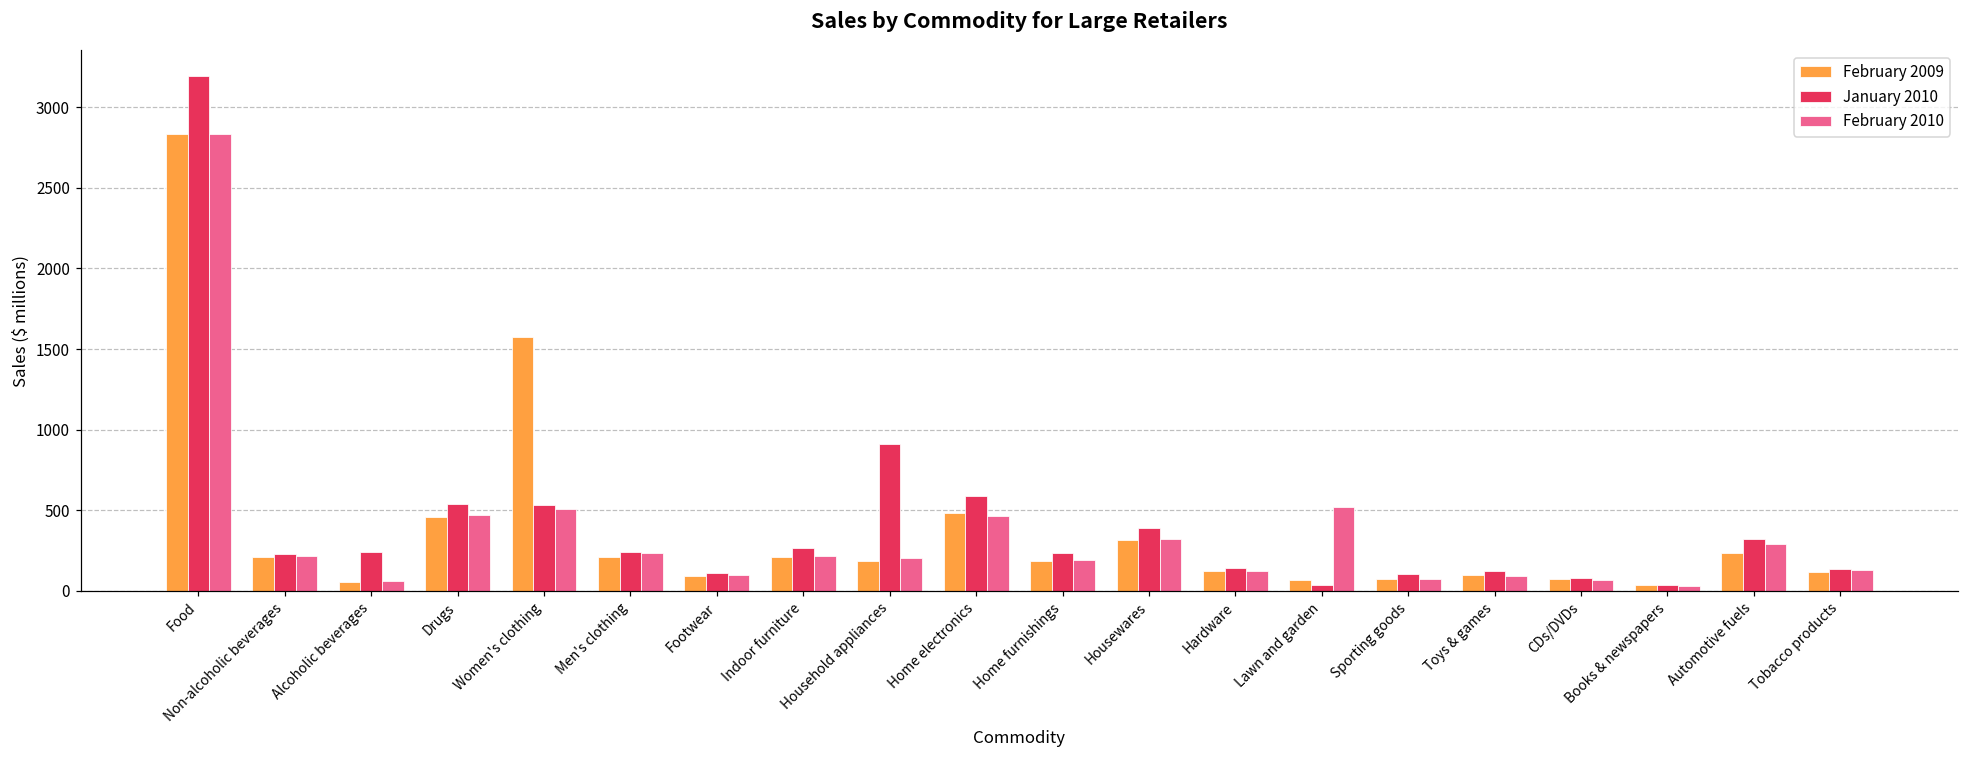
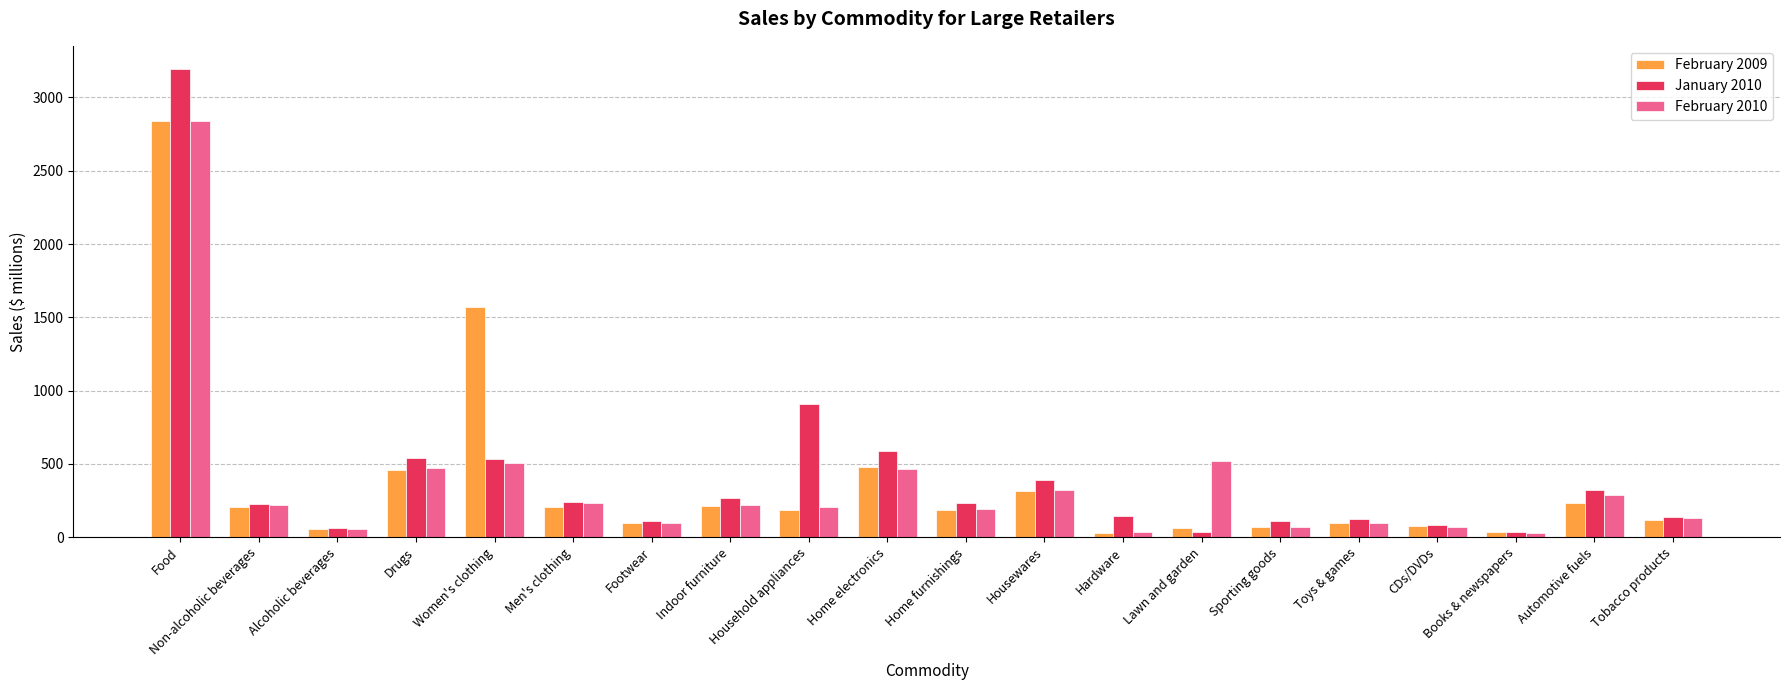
January 2010, Alcoholic beverages: 240 -> 60
February 2009, Hardware: 120 -> 30
February 2010, Hardware: 130 -> 40
